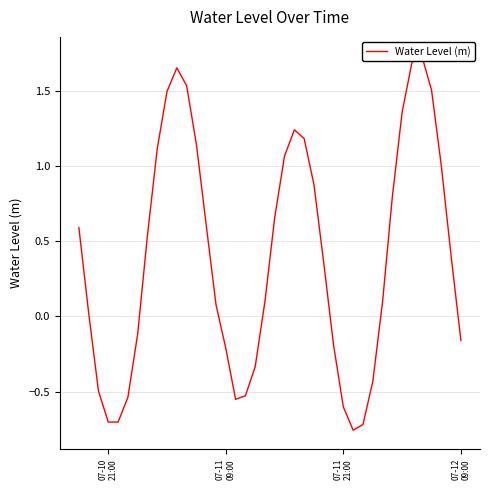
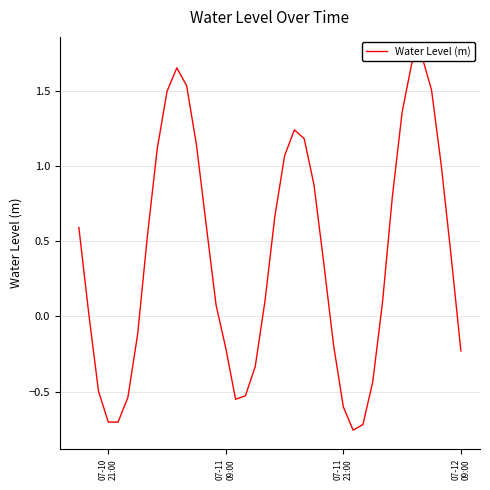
07-12 09:00: -0.16 -> -0.23
